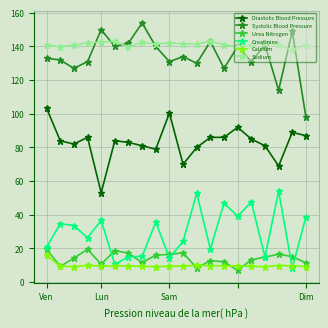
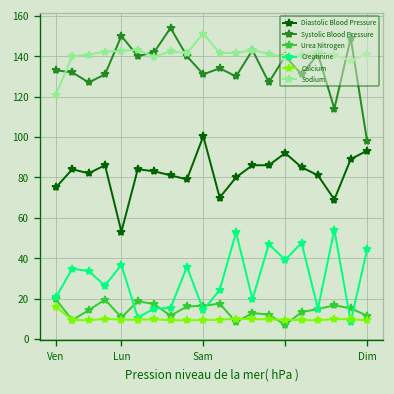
Diastolic Blood Pressure, Ven: 103 -> 75
Sodium, Ven: 141 -> 121
Sodium, Sam: 142 -> 151
Diastolic Blood Pressure, Dim: 87 -> 93
Creatinine, Dim: 39 -> 44
